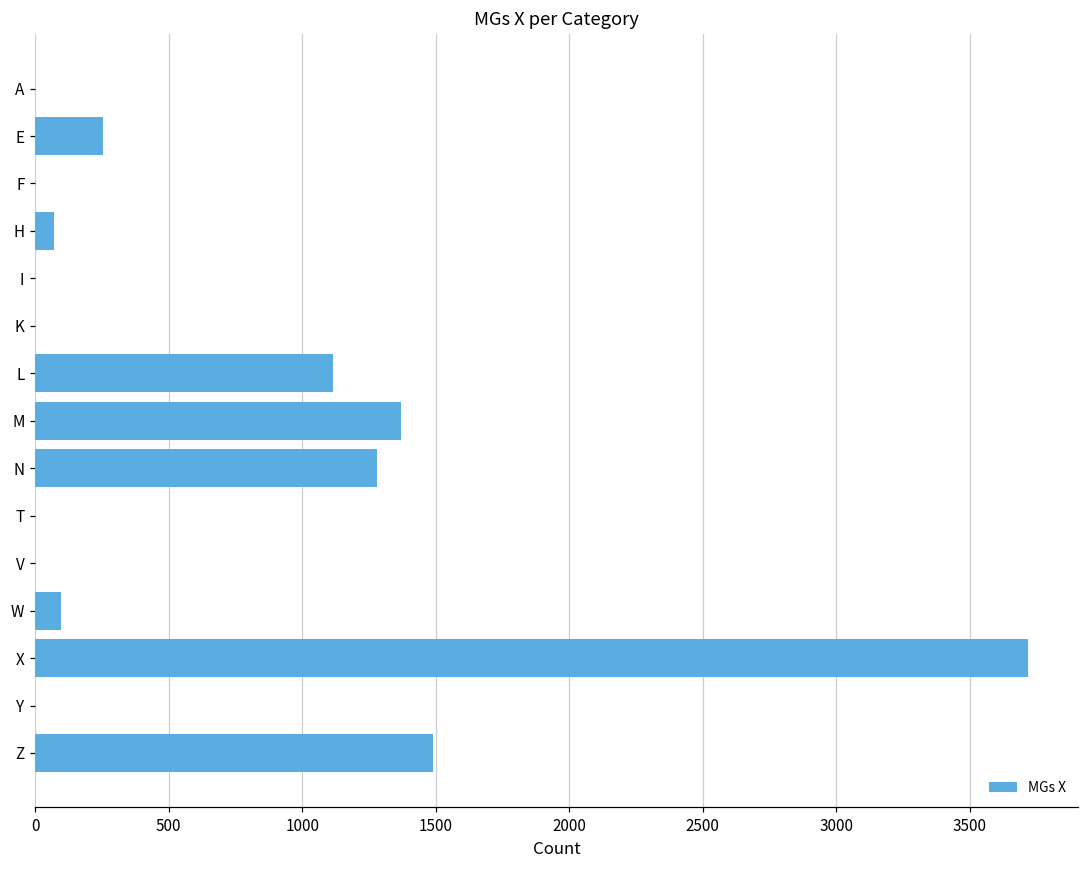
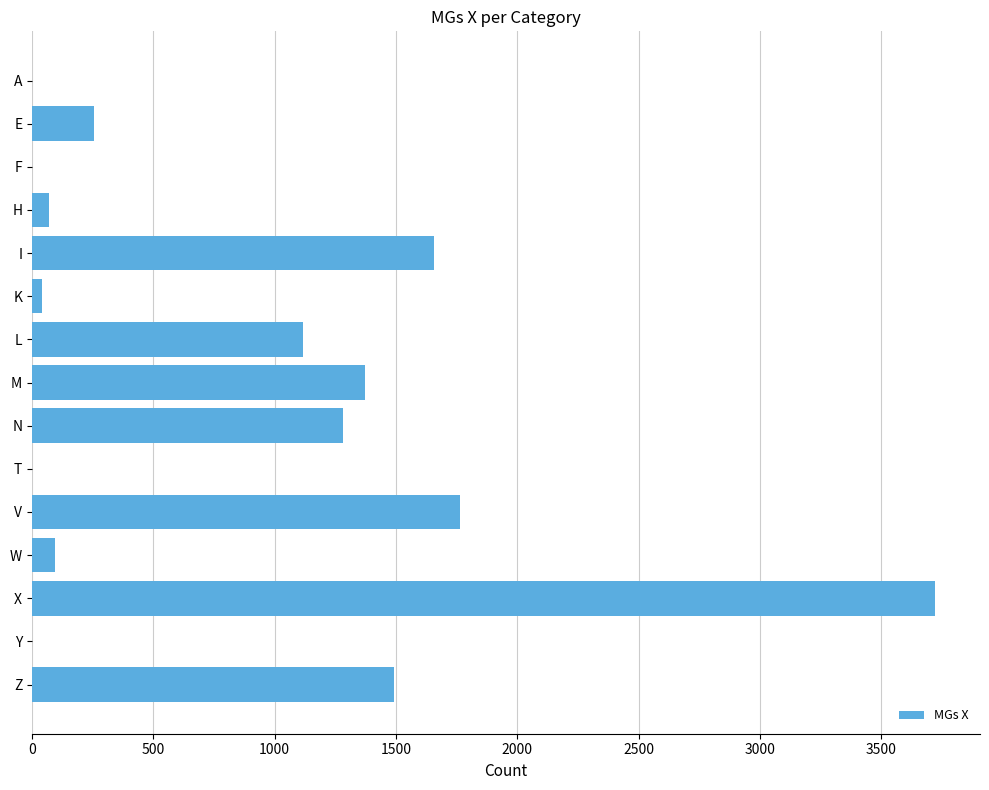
I: 0 -> 1660
K: 0 -> 40
V: 0 -> 1770
